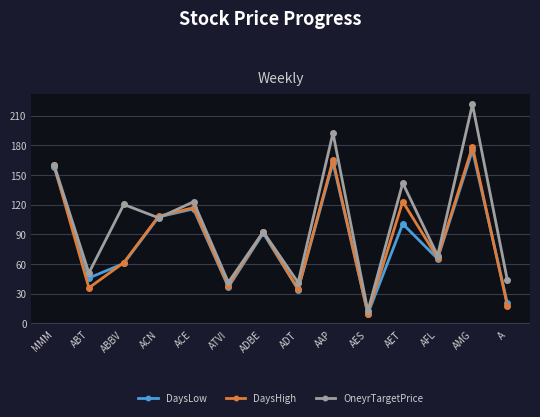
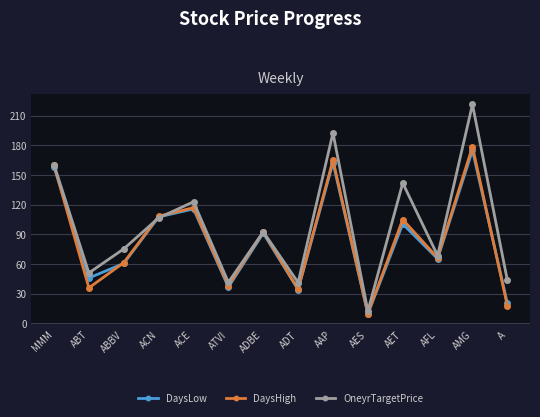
OneyrTargetPrice, ABBV: 120 -> 80
DaysHigh, AET: 120 -> 100
